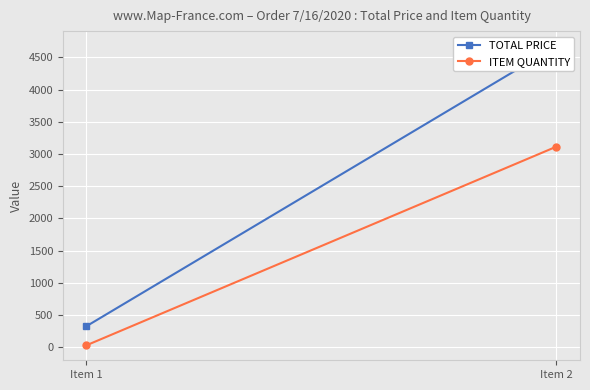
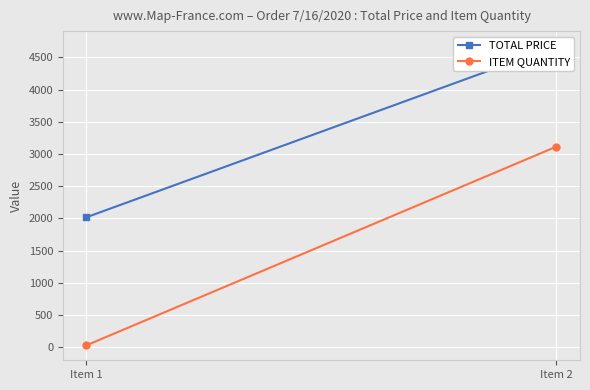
TOTAL PRICE, Item 1: 300 -> 2000
